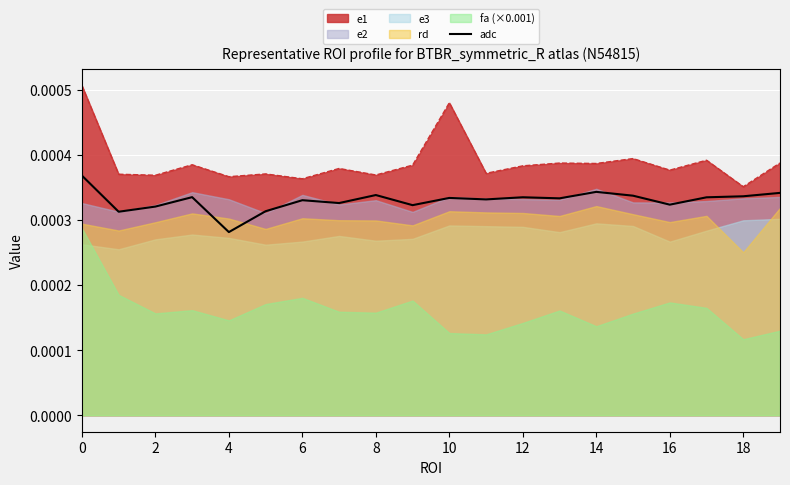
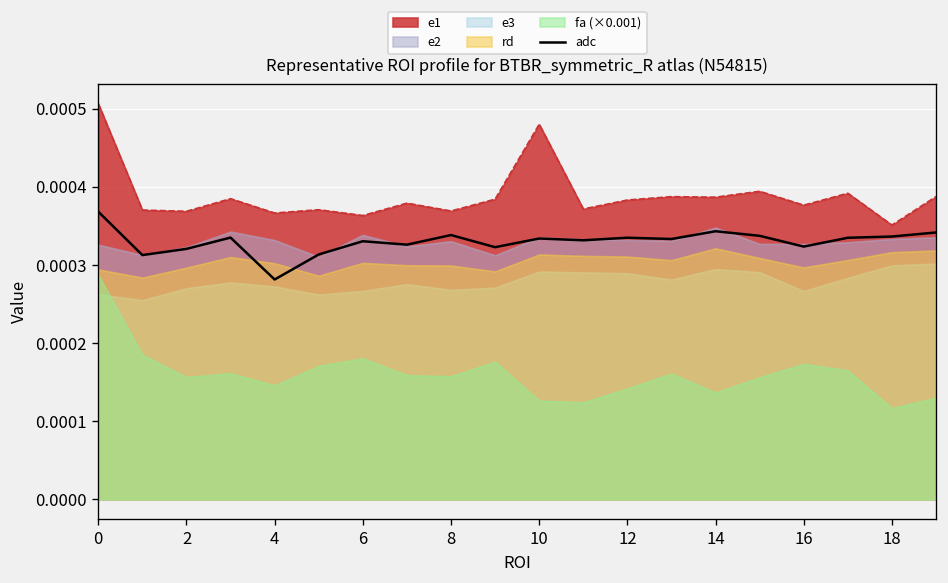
rd, 18: 0.00025 -> 0.00032
